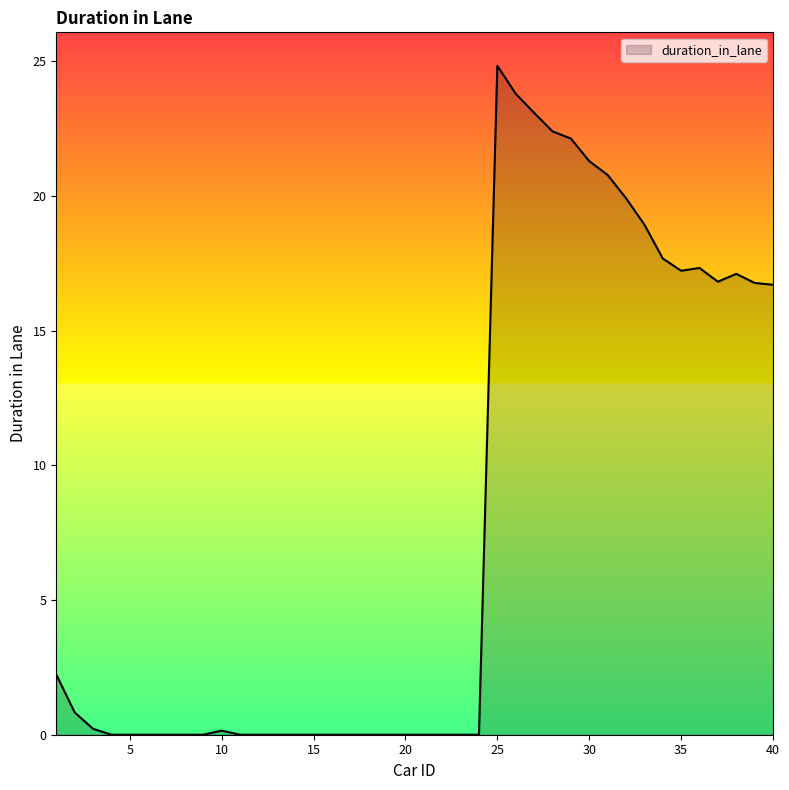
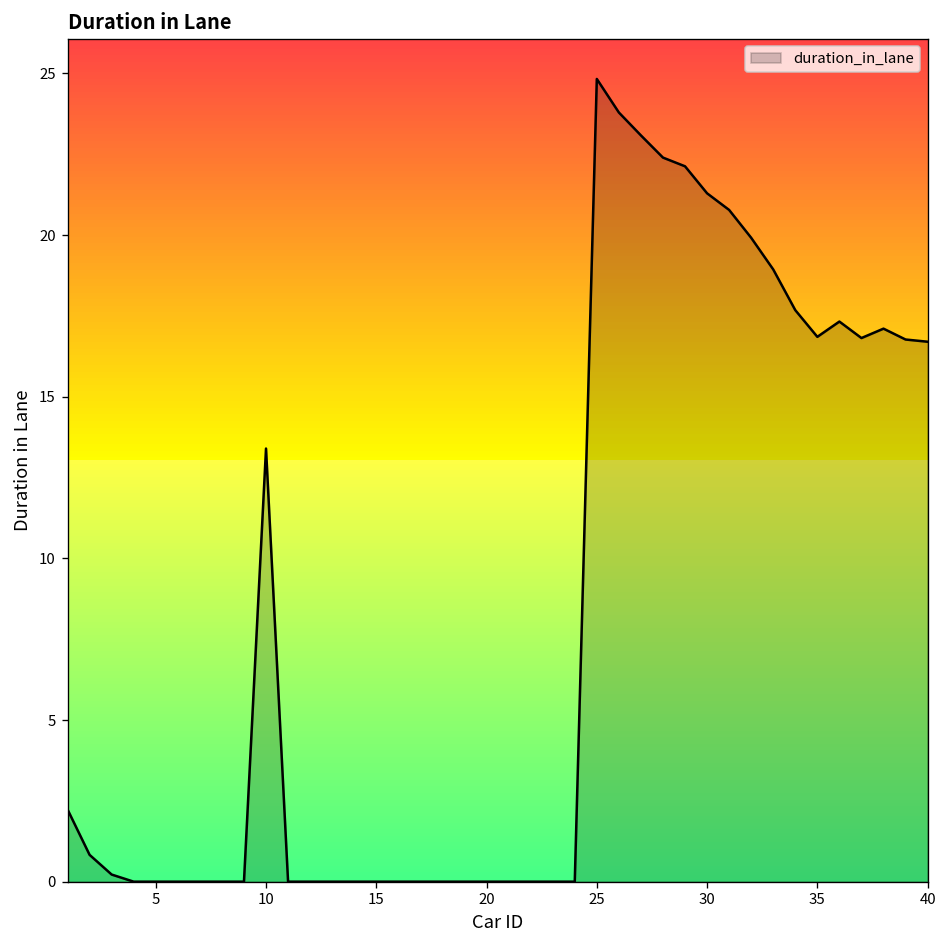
10: 0.2 -> 13.4
35: 17.2 -> 16.9
